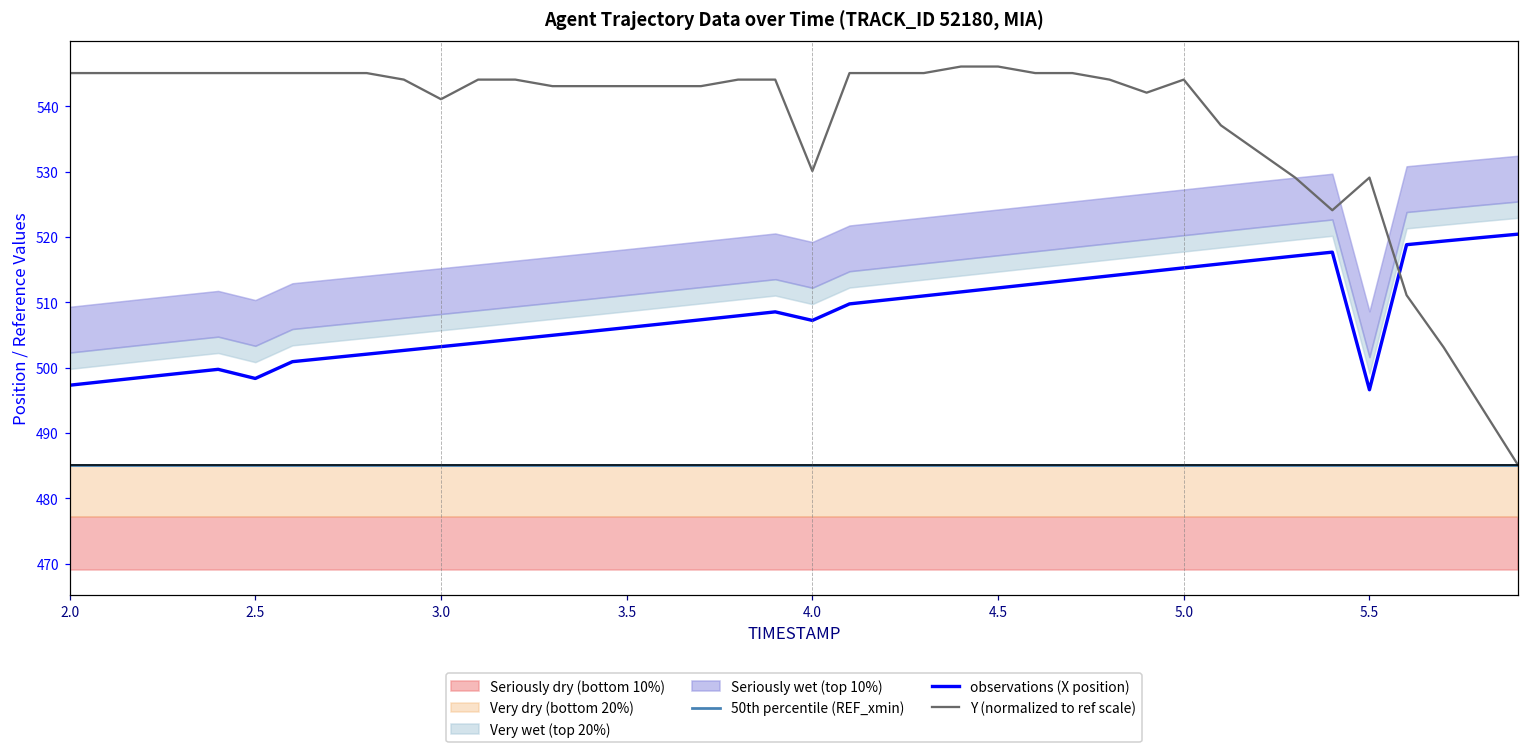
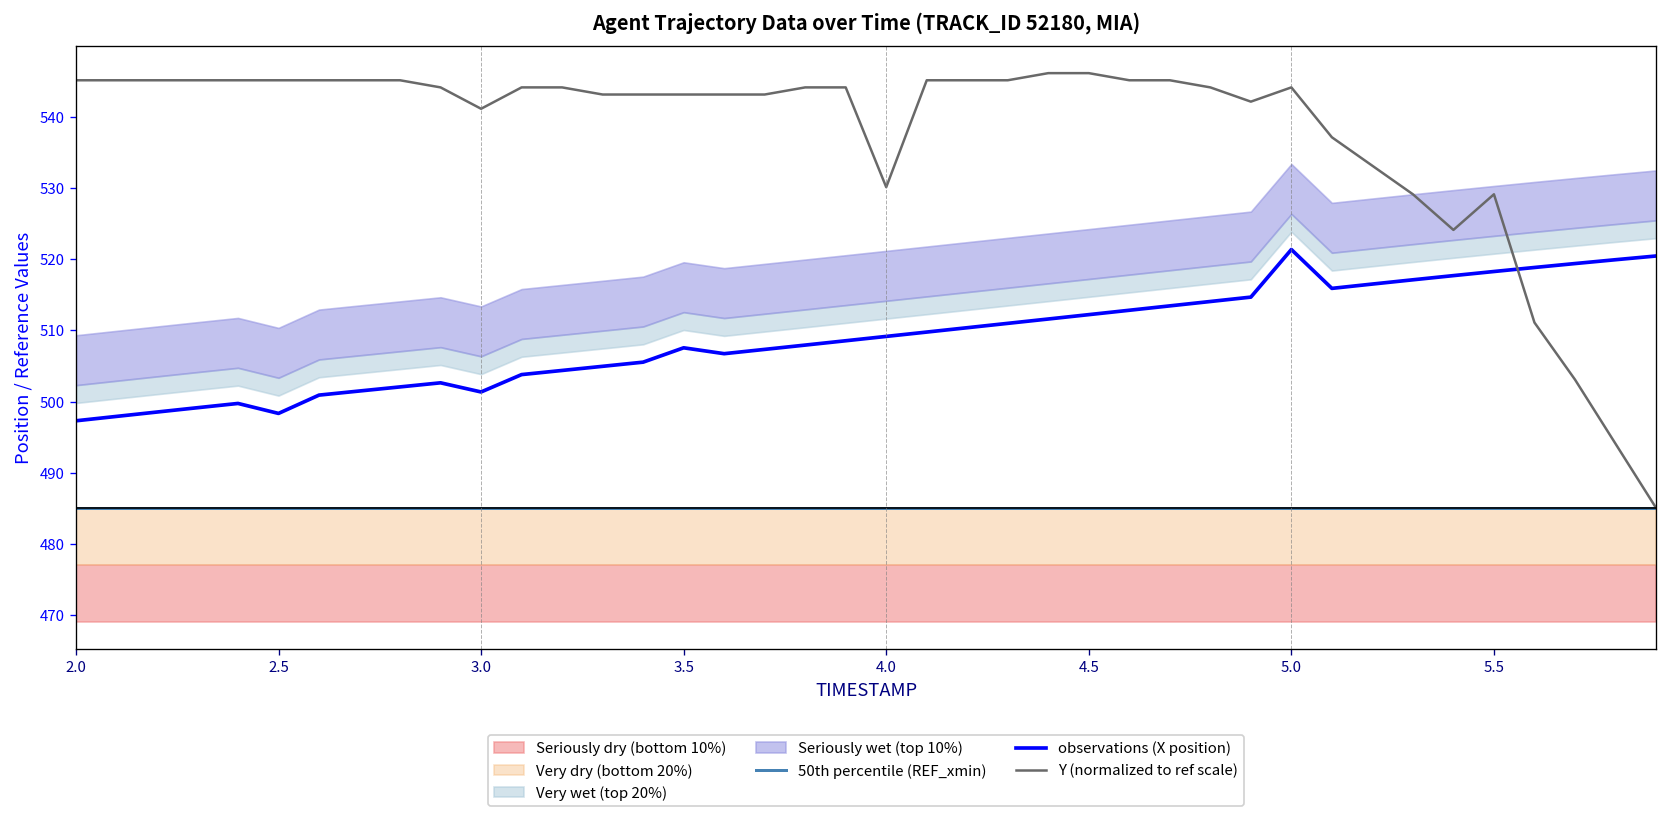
observations (X position), 3.0: 503 -> 501
observations (X position), 3.5: 506 -> 508
observations (X position), 4.0: 507 -> 509
observations (X position), 5.0: 515 -> 521
observations (X position), 5.5: 497 -> 518
